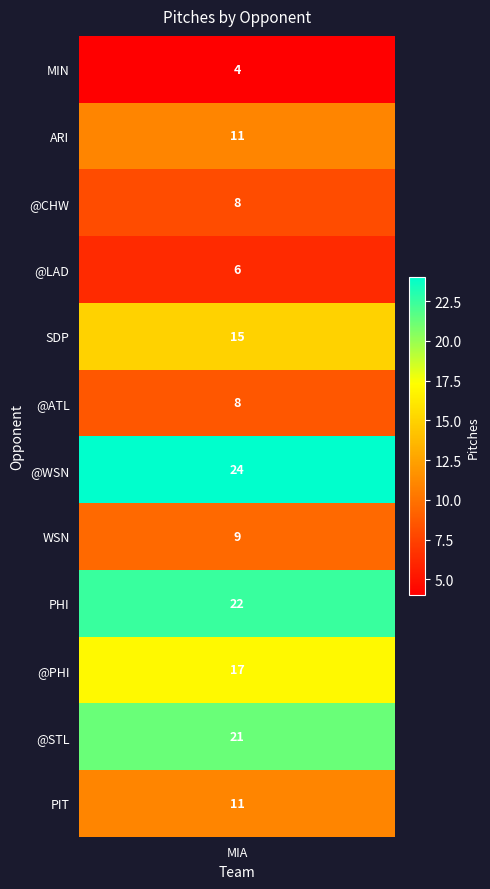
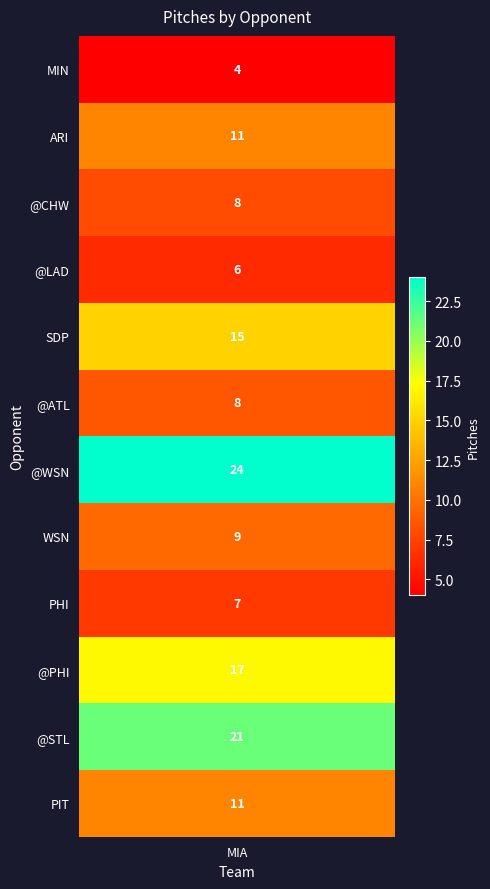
PHI, MIA: 22 -> 7
